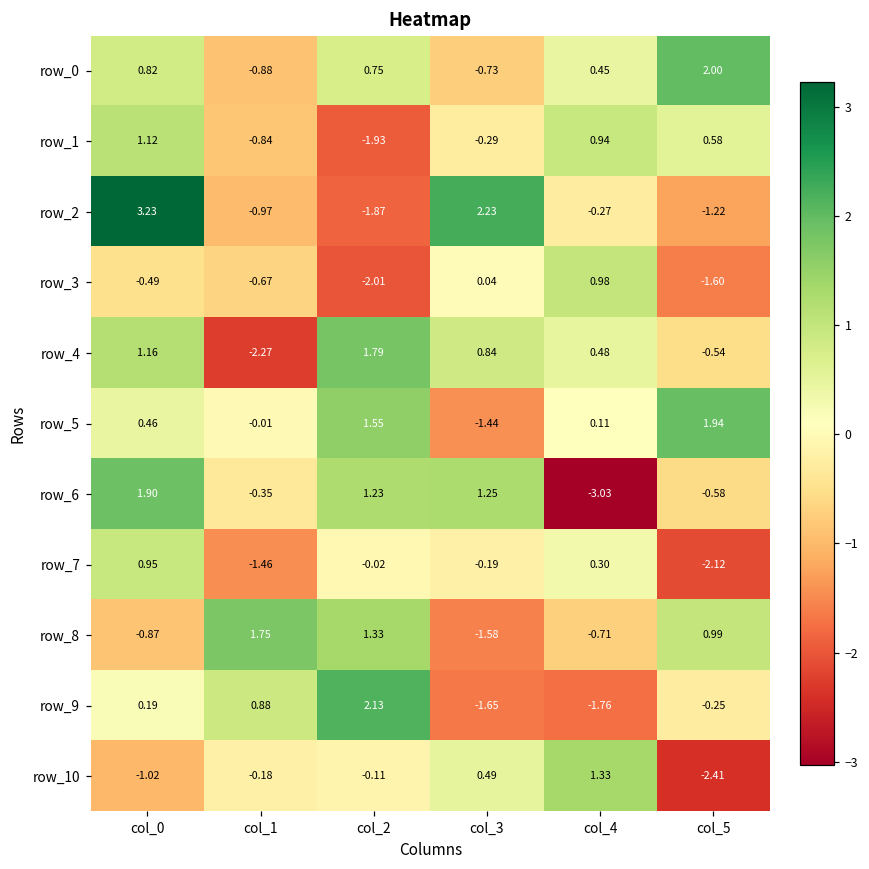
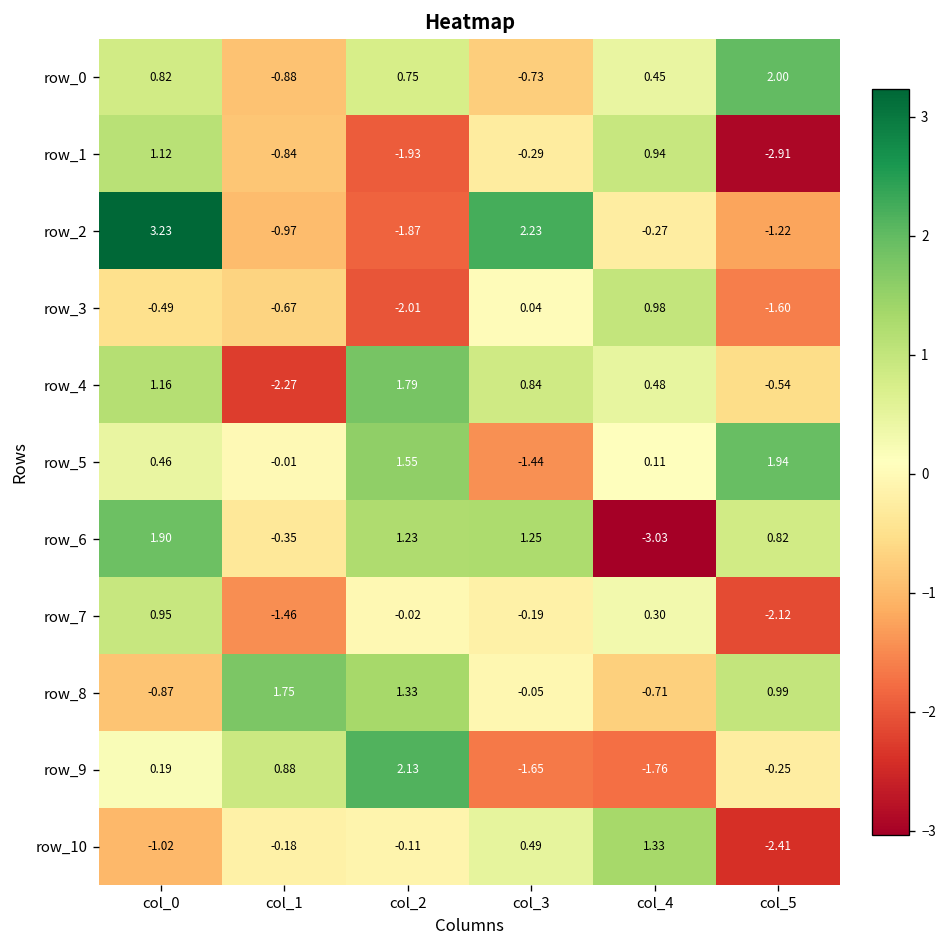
row_1, col_5: 0.58 -> -2.91
row_6, col_5: -0.58 -> 0.82
row_8, col_3: -1.58 -> -0.05
